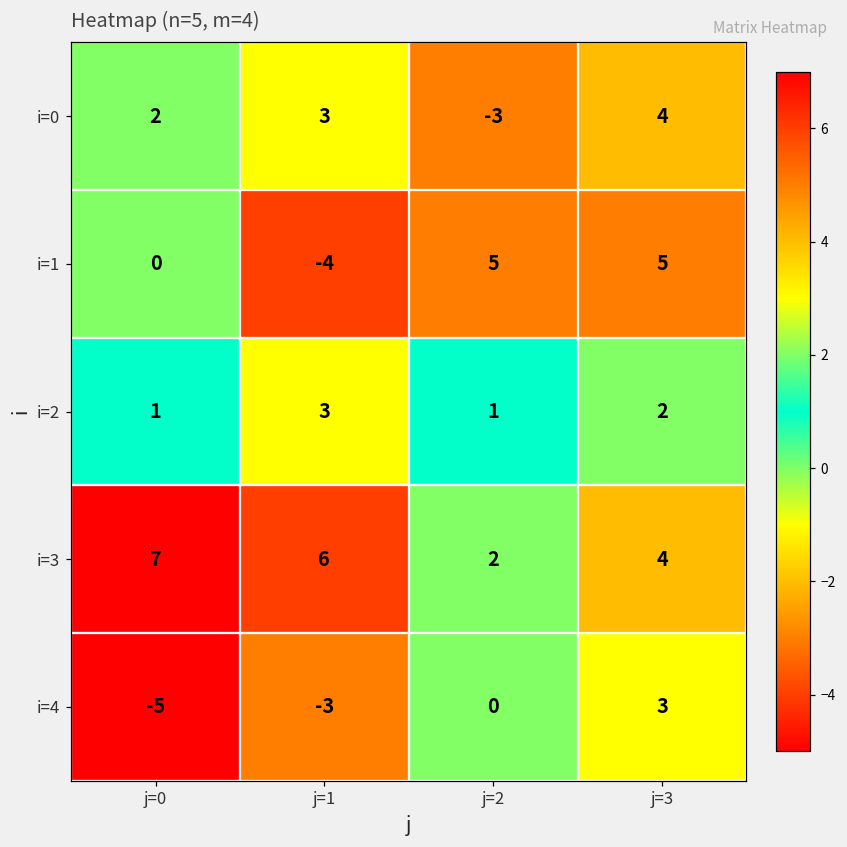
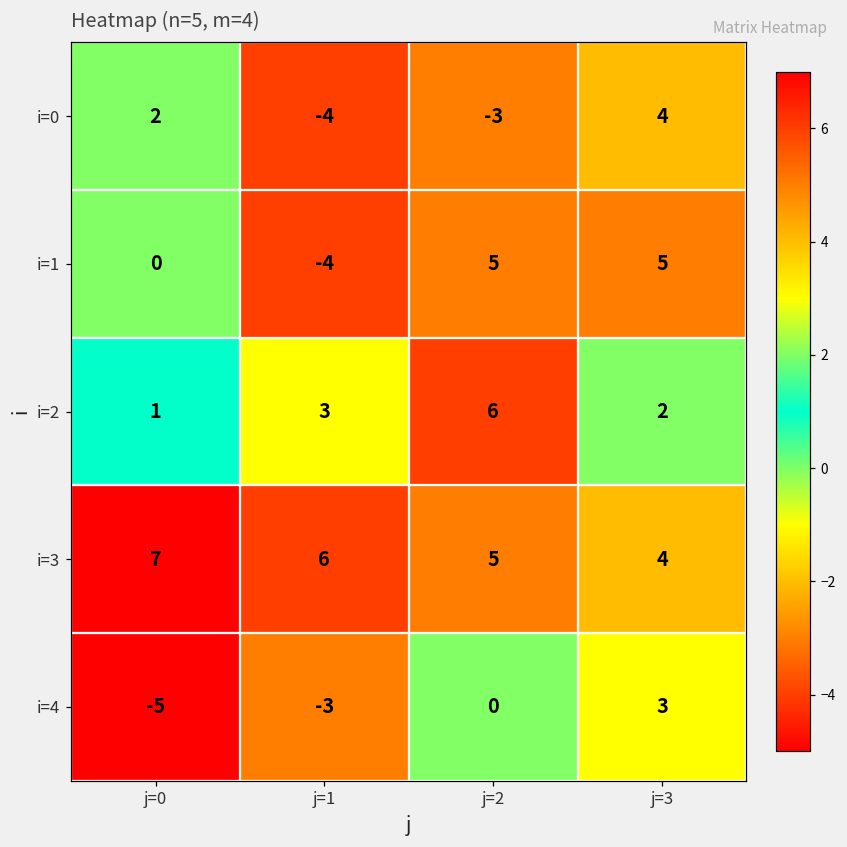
i=0, j=1: 3 -> -4
i=2, j=2: 1 -> 6
i=3, j=2: 2 -> 5
